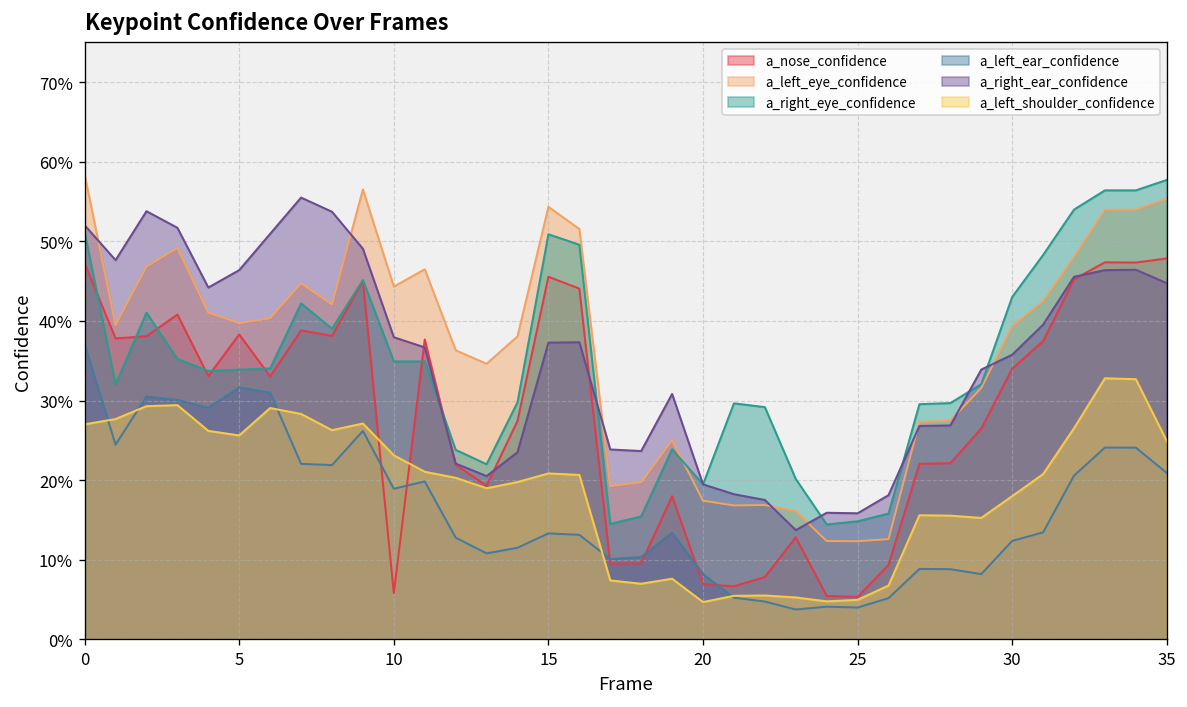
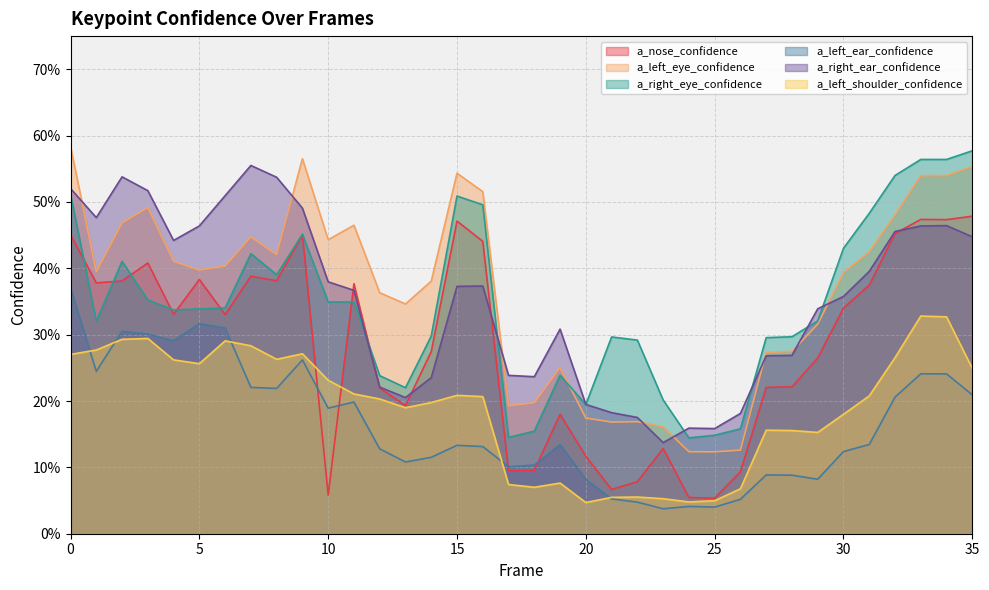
a_nose_confidence, 0: 47% -> 45%
a_nose_confidence, 15: 46% -> 47%
a_nose_confidence, 20: 7% -> 12%
